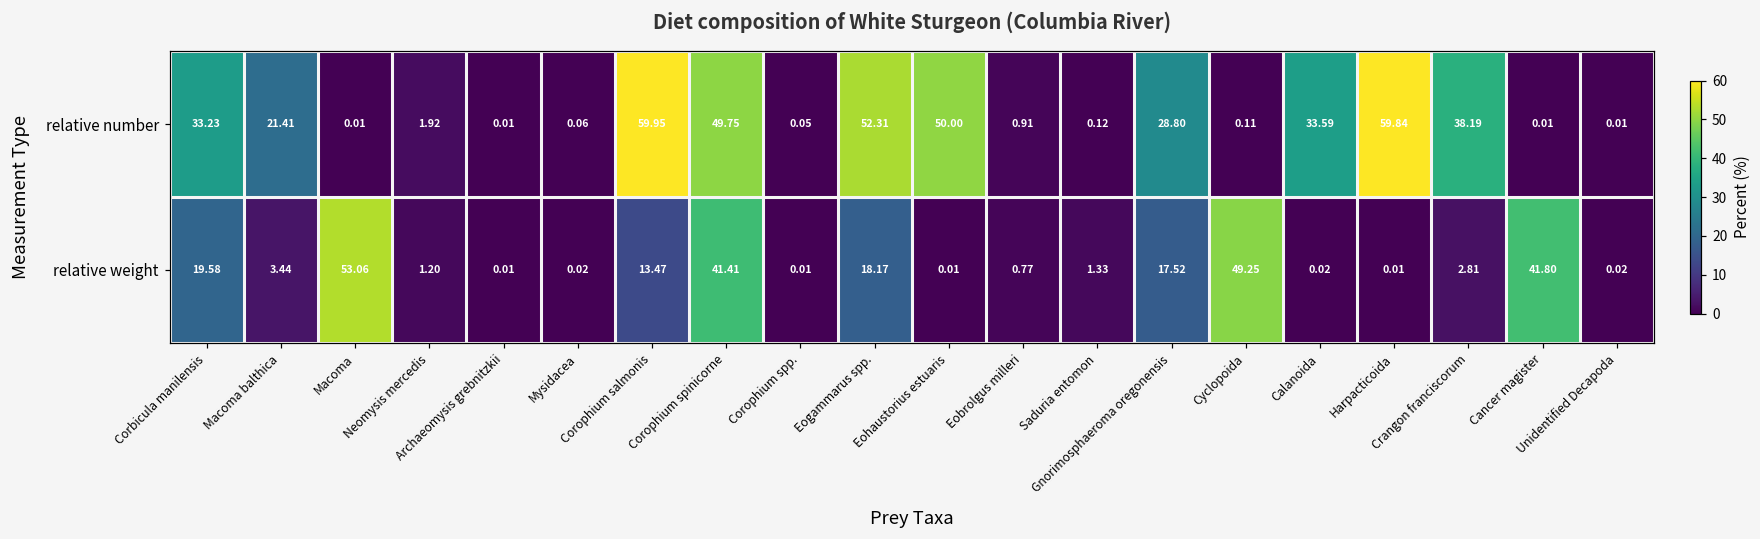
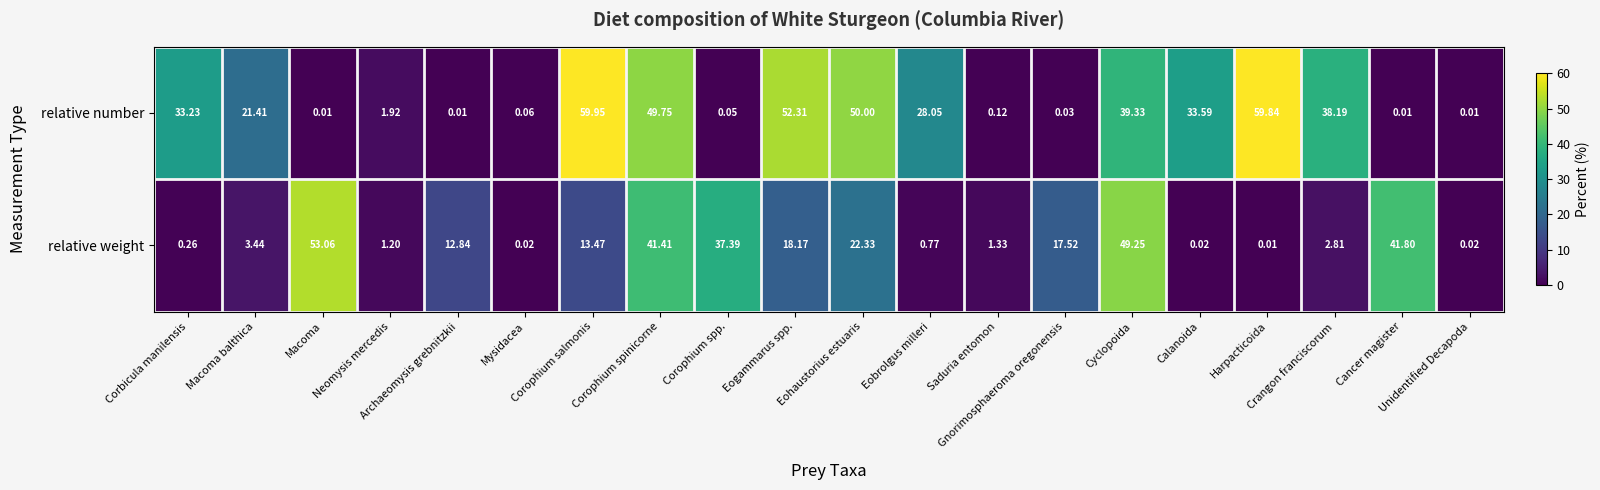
relative number, Eobrolgus milleri: 0.91 -> 28.05
relative number, Gnorimosphaeroma oregonensis: 28.80 -> 0.03
relative number, Cyclopoida: 0.11 -> 39.33
relative weight, Corbicula manilensis: 19.58 -> 0.26
relative weight, Archaeomysis grebnitzkii: 0.01 -> 12.84
relative weight, Corophium spp.: 0.01 -> 37.39
relative weight, Eohaustorius estuaris: 0.01 -> 22.33
